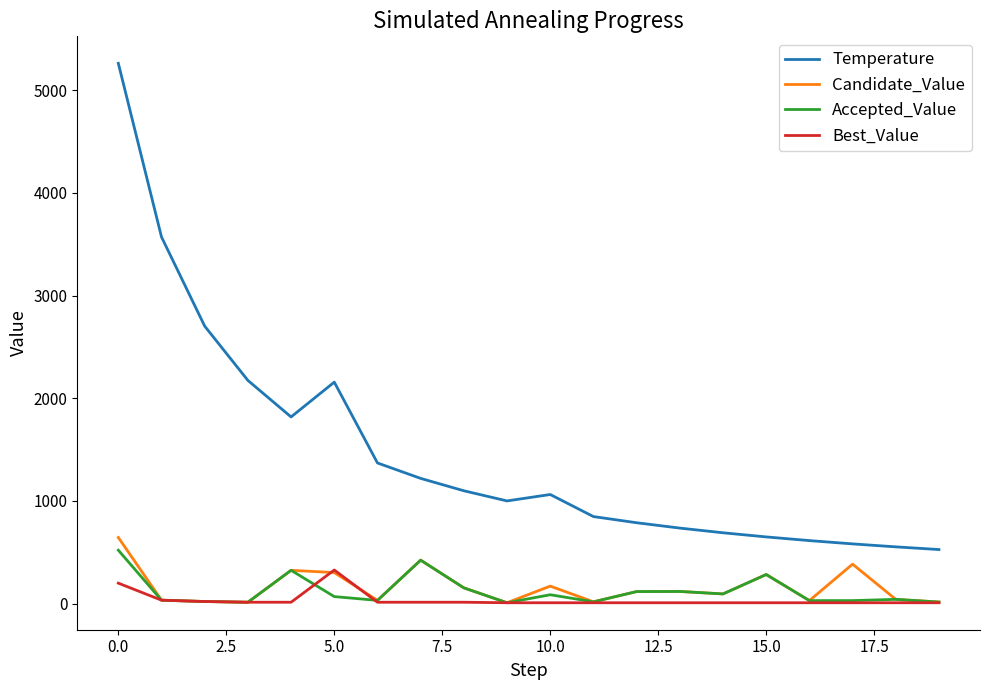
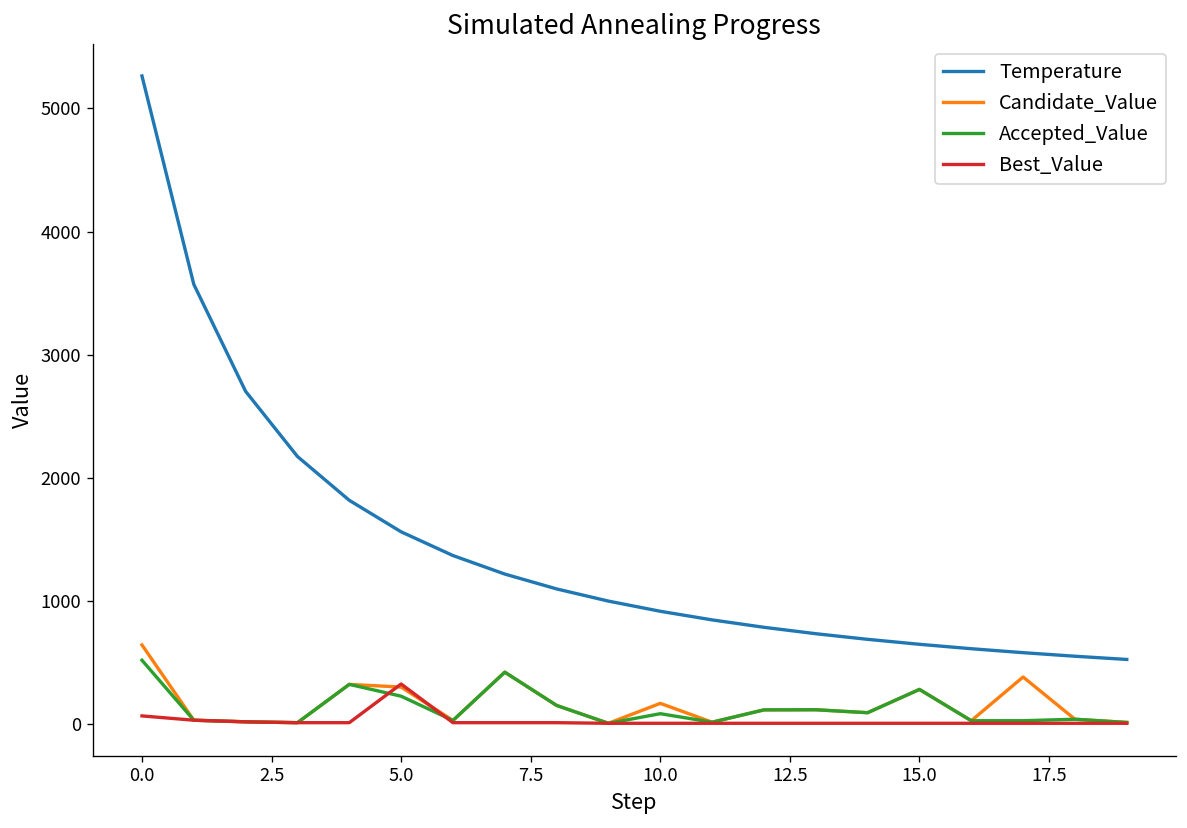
Best_Value, 0.0: 200 -> 70
Temperature, 5.0: 2160 -> 1560
Accepted_Value, 5.0: 70 -> 230
Temperature, 10.0: 1060 -> 920
